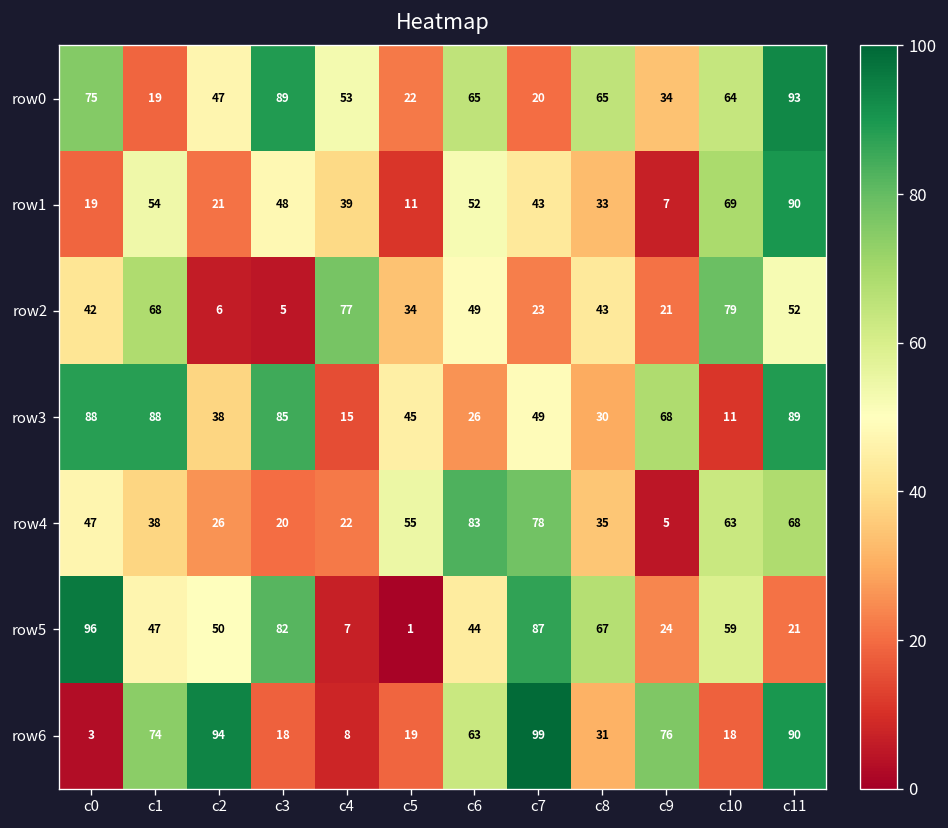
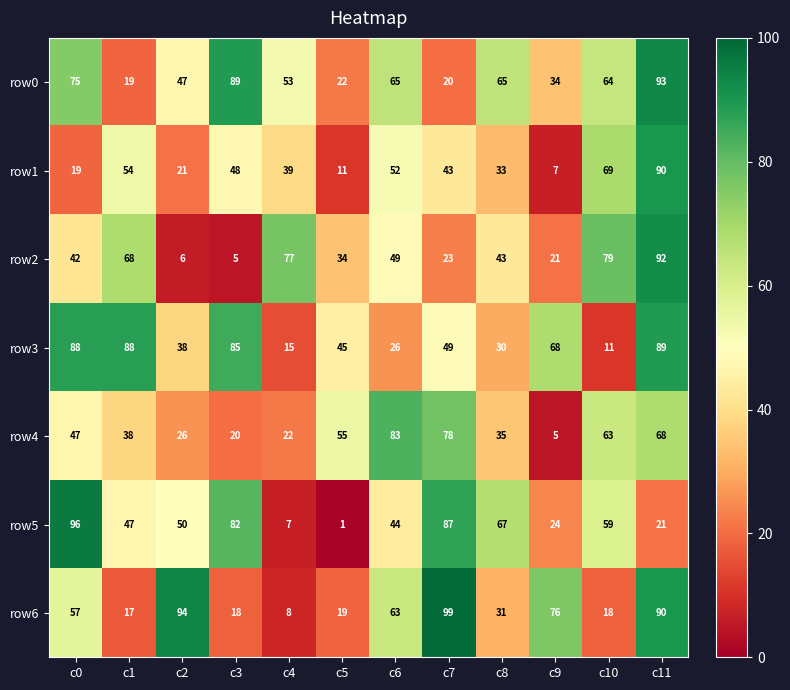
row2, c11: 52 -> 92
row6, c0: 3 -> 57
row6, c1: 74 -> 17
